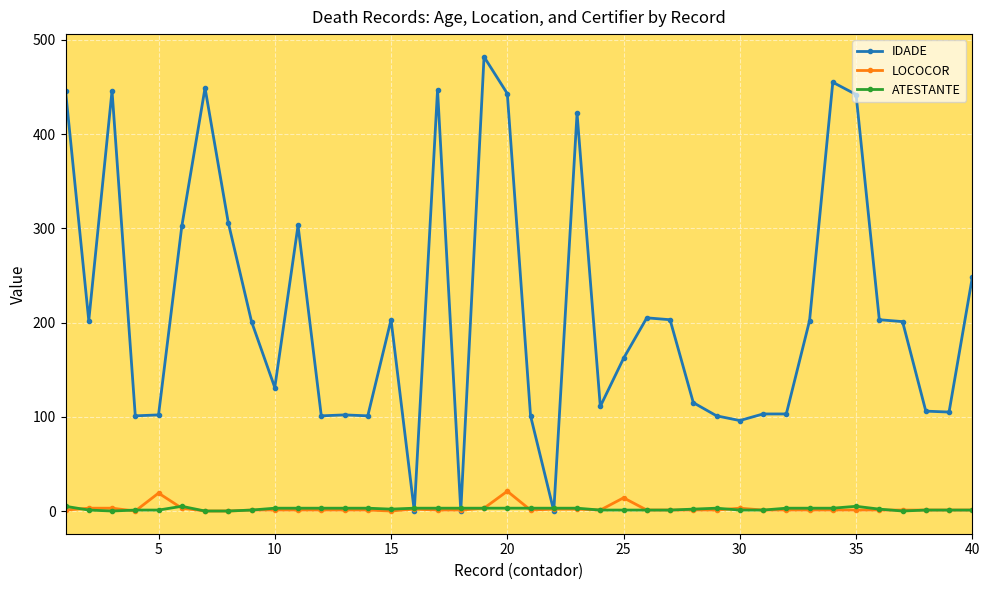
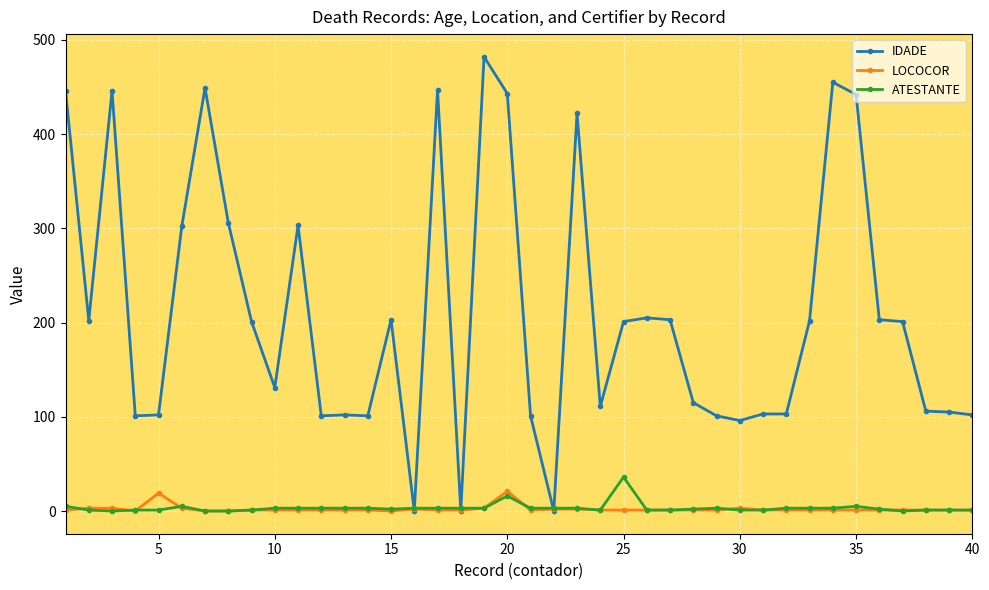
ATESTANTE, 20: 0 -> 20
IDADE, 25: 160 -> 200
LOCOCOR, 25: 10 -> 0
ATESTANTE, 25: 0 -> 40
IDADE, 40: 250 -> 100
